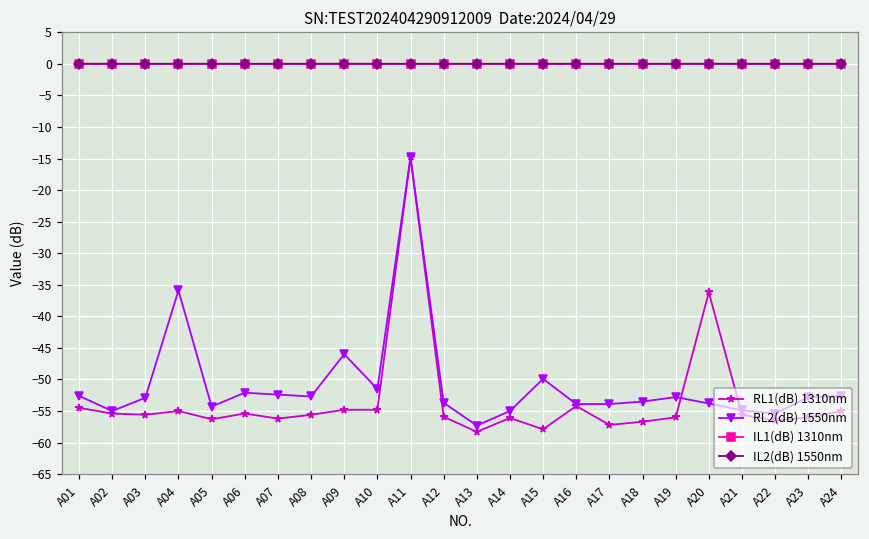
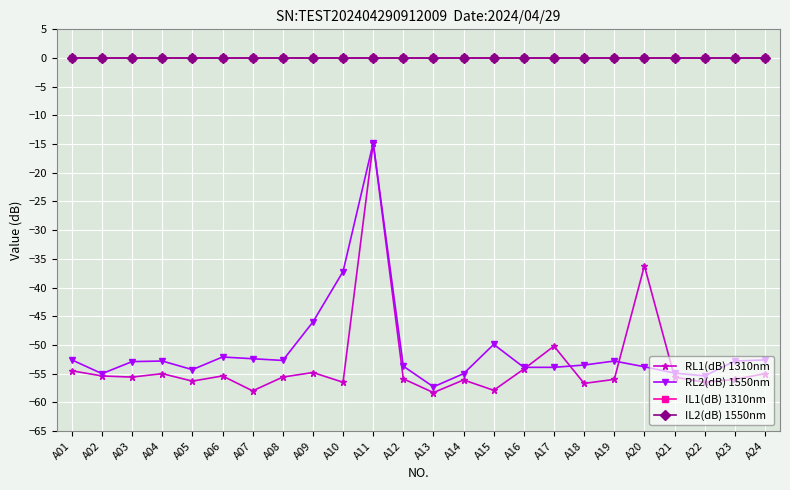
RL2(dB) 1550nm, A04: -36 -> -53
RL1(dB) 1310nm, A07: -56 -> -58
RL1(dB) 1310nm, A10: -55 -> -57
RL2(dB) 1550nm, A10: -52 -> -37
RL1(dB) 1310nm, A17: -57 -> -50
